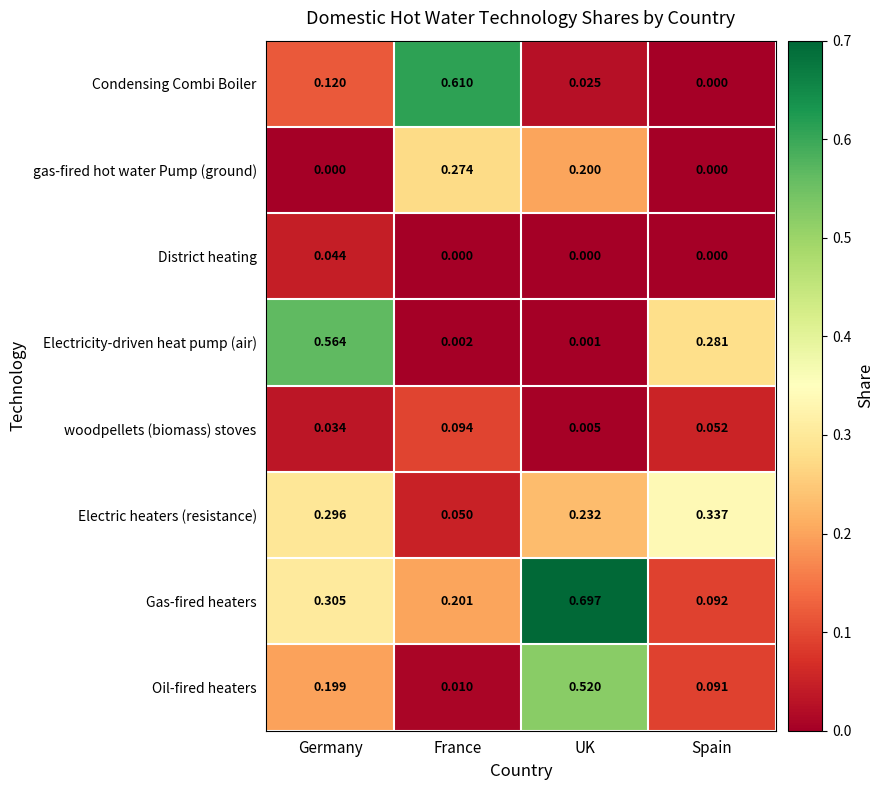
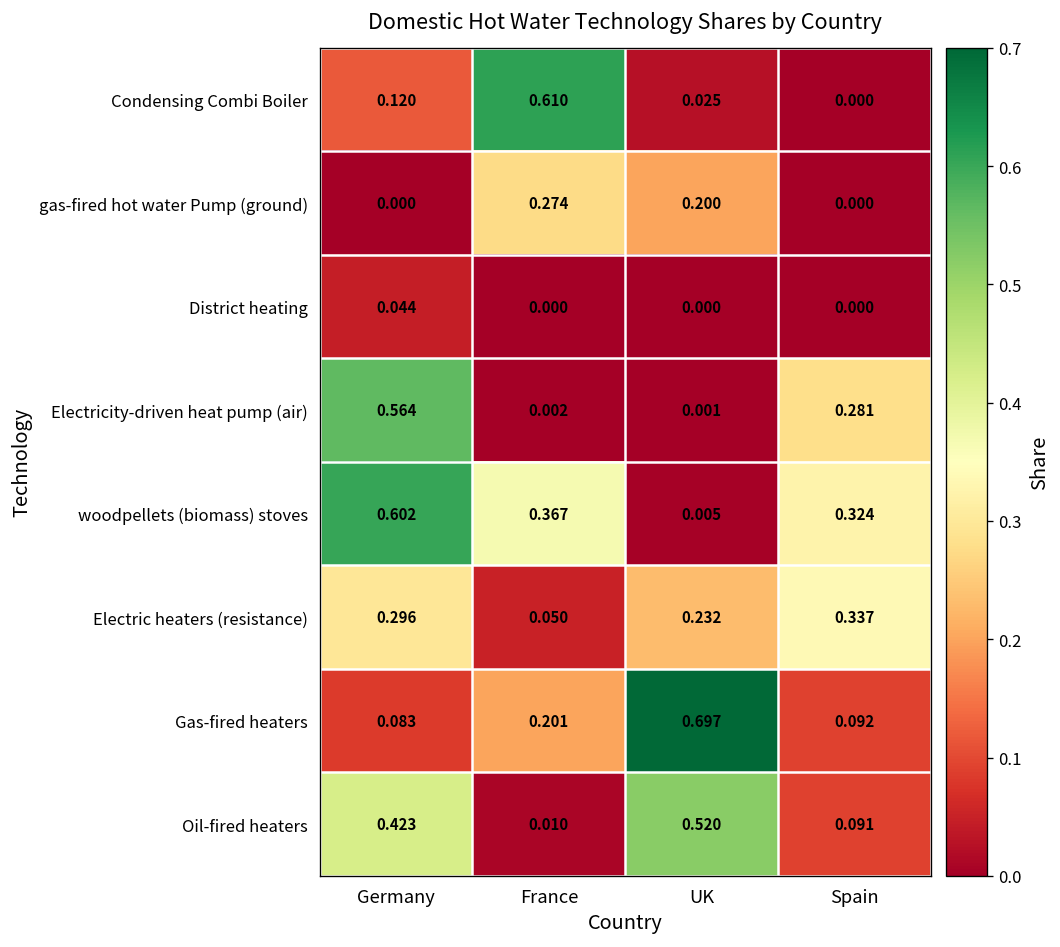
woodpellets (biomass) stoves, Germany: 0.034 -> 0.602
woodpellets (biomass) stoves, France: 0.094 -> 0.367
woodpellets (biomass) stoves, Spain: 0.052 -> 0.324
Gas-fired heaters, Germany: 0.305 -> 0.083
Oil-fired heaters, Germany: 0.199 -> 0.423
